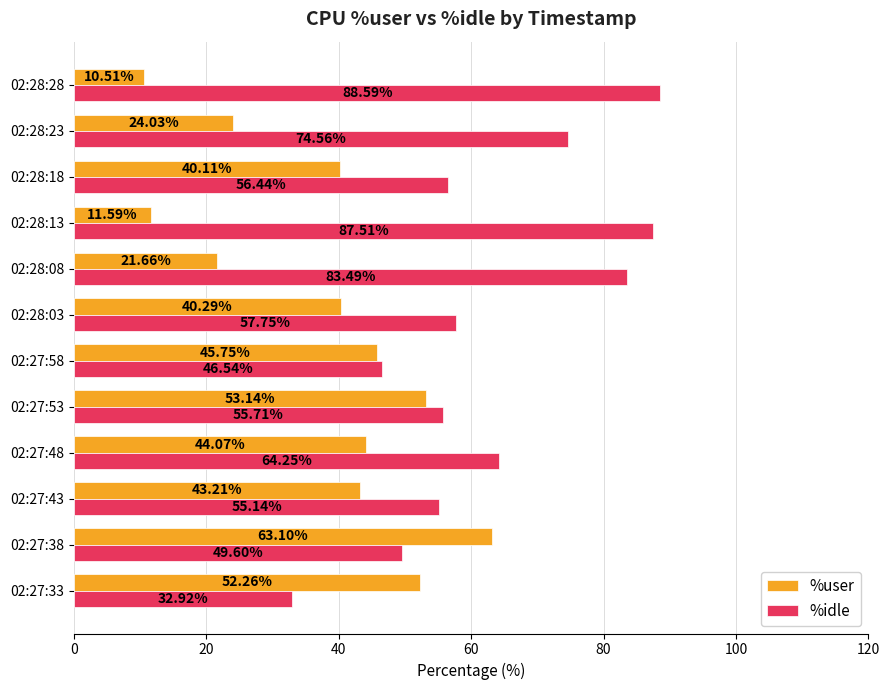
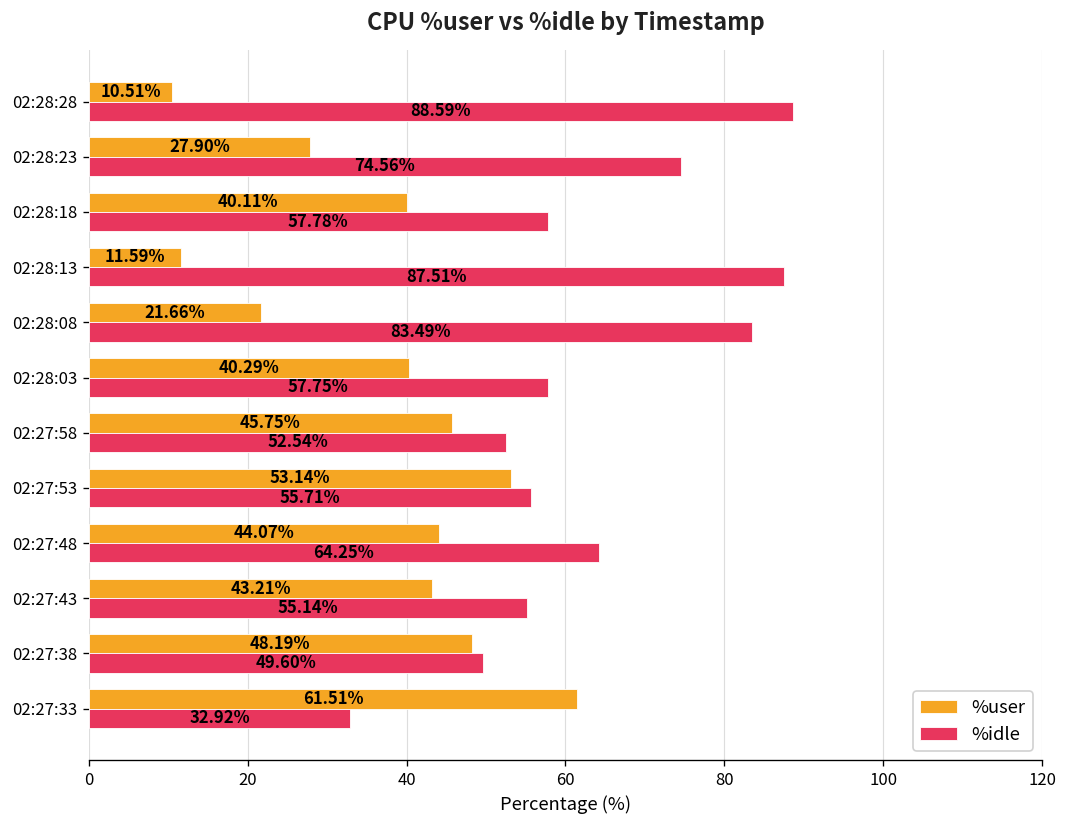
%user, 02:28:23: 24.03% -> 27.90%
%idle, 02:28:18: 56.44% -> 57.78%
%idle, 02:27:58: 46.54% -> 52.54%
%user, 02:27:38: 63.10% -> 48.19%
%user, 02:27:33: 52.26% -> 61.51%
